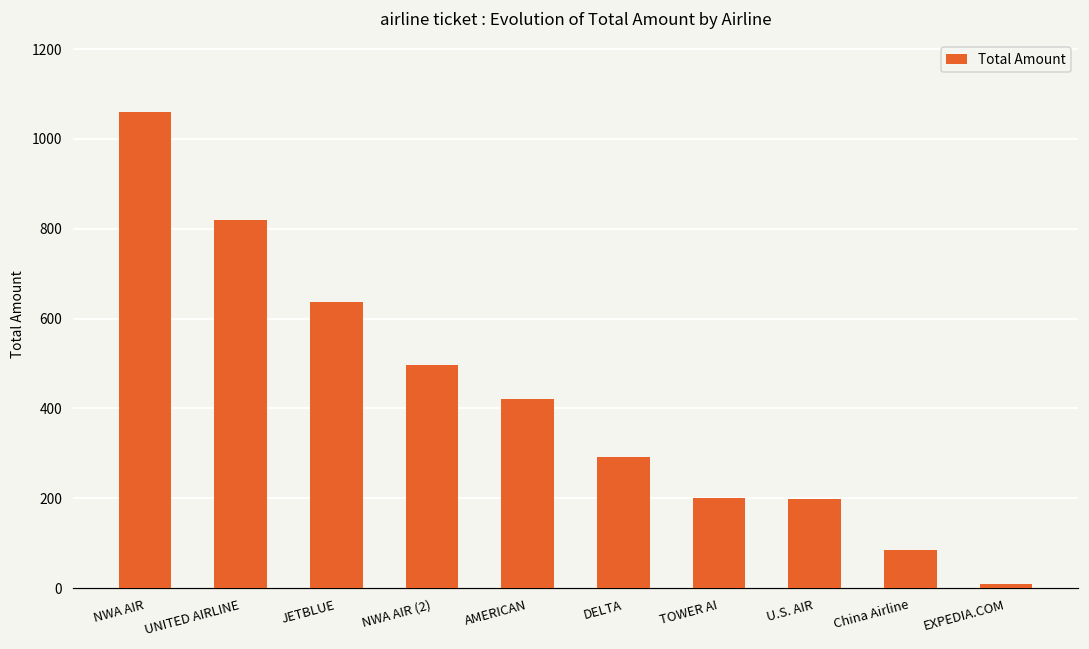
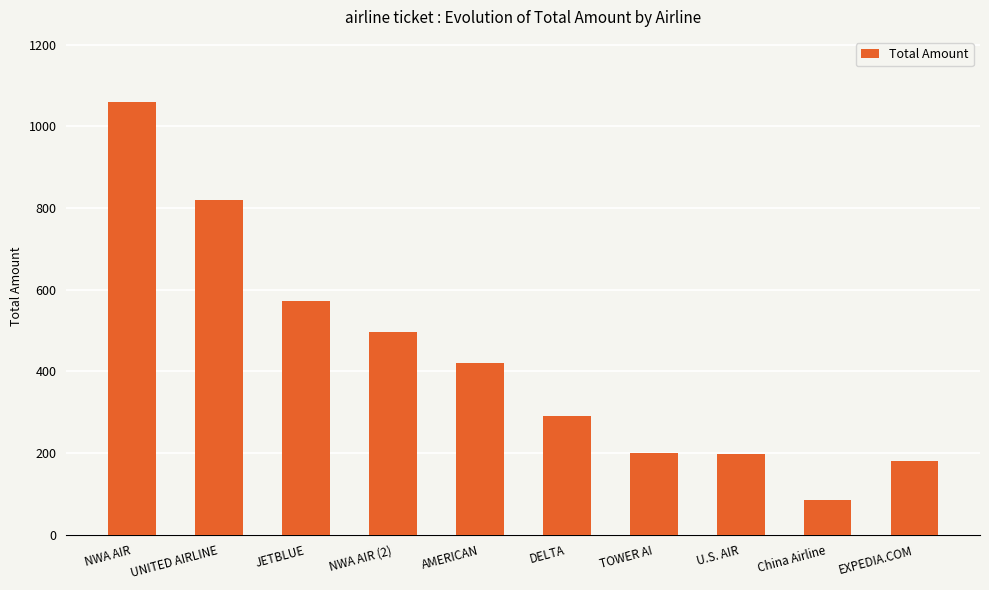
JETBLUE: 640 -> 570
EXPEDIA.COM: 10 -> 180
